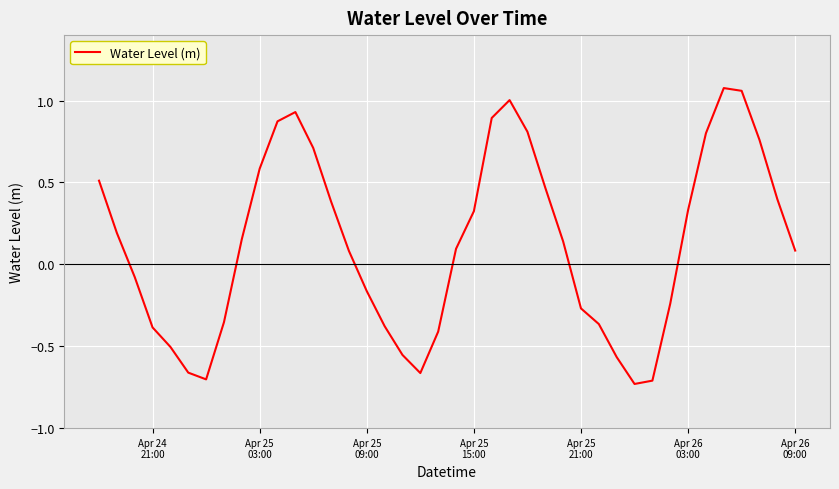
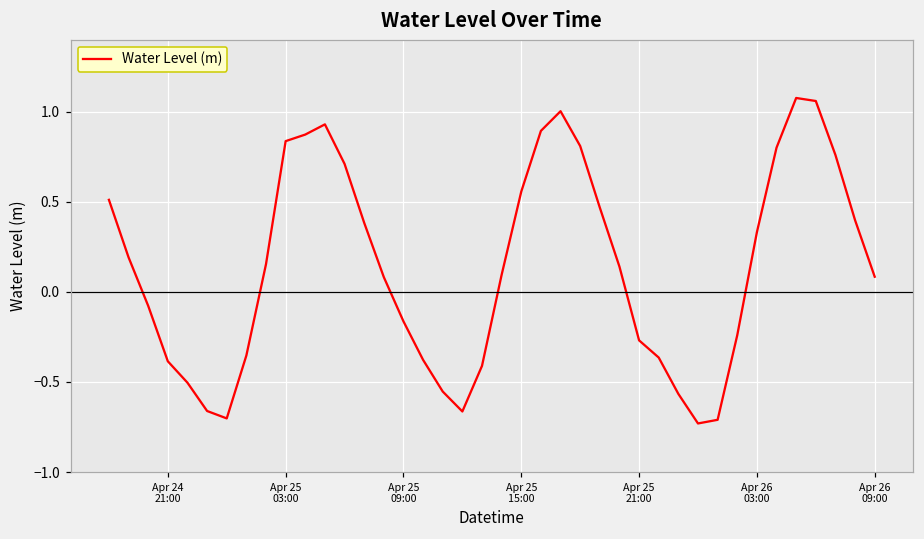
Apr 25 03:00: 0.58 -> 0.84
Apr 25 15:00: 0.32 -> 0.56
